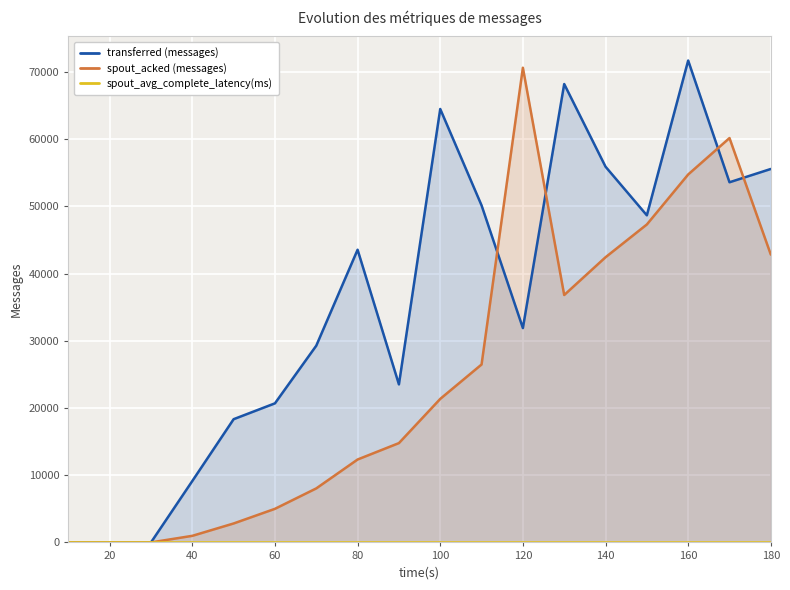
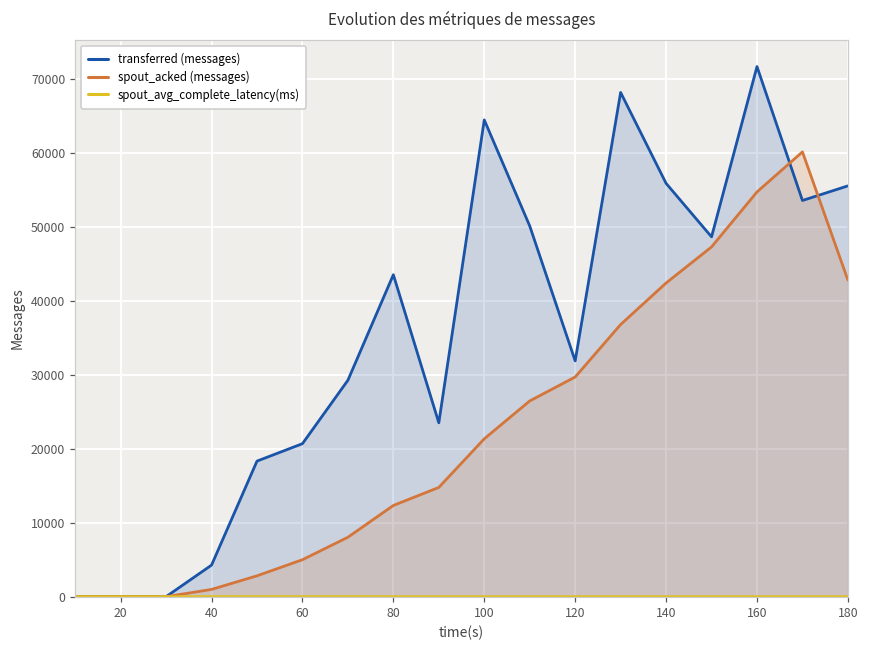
transferred (messages), 40: 9000 -> 4000
spout_acked (messages), 120: 71000 -> 30000
